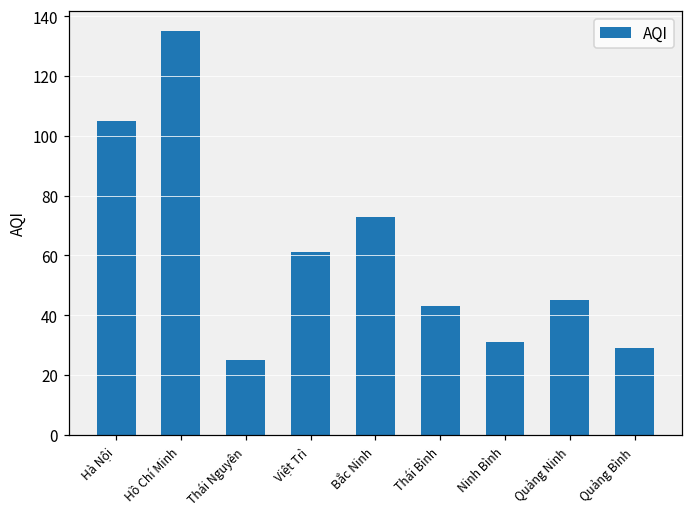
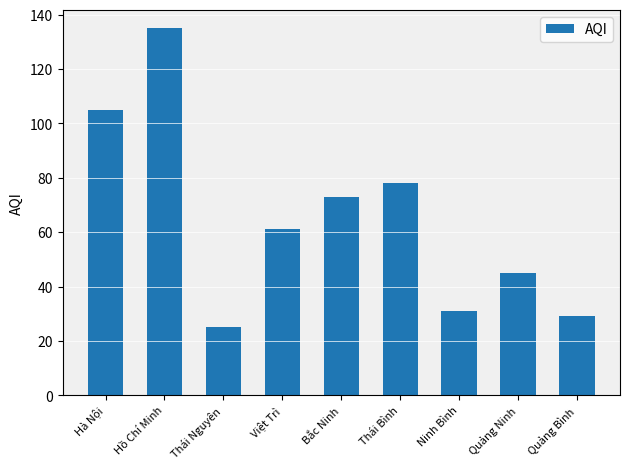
Thái Bình: 43 -> 78
